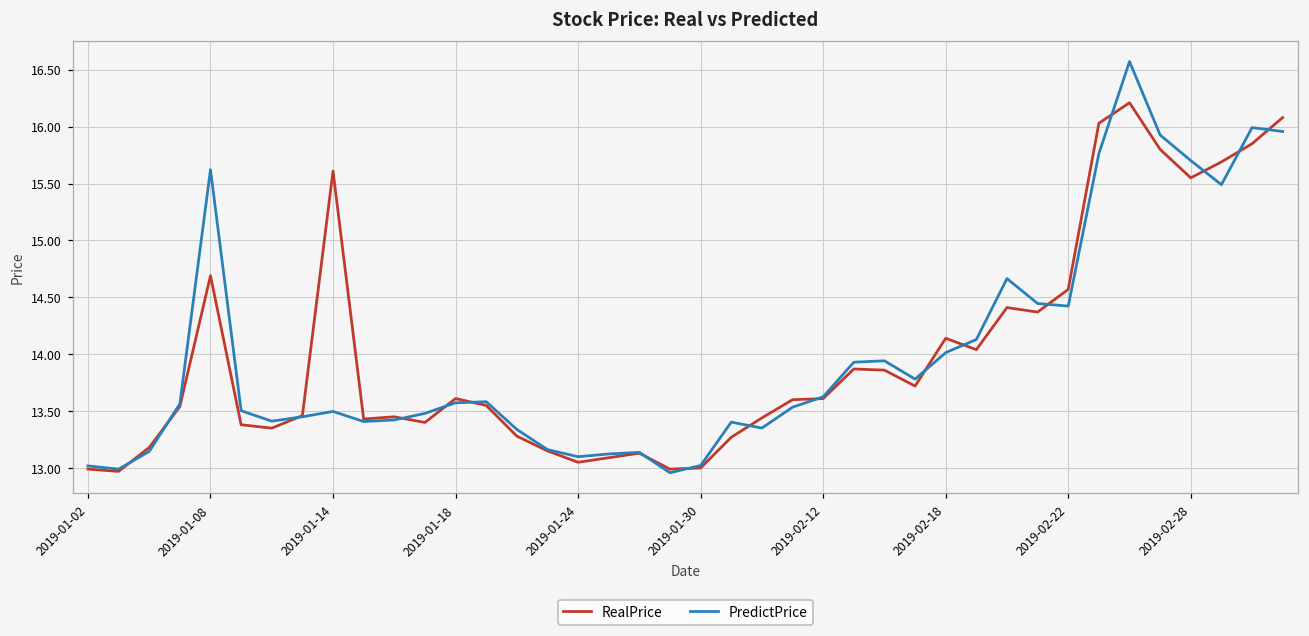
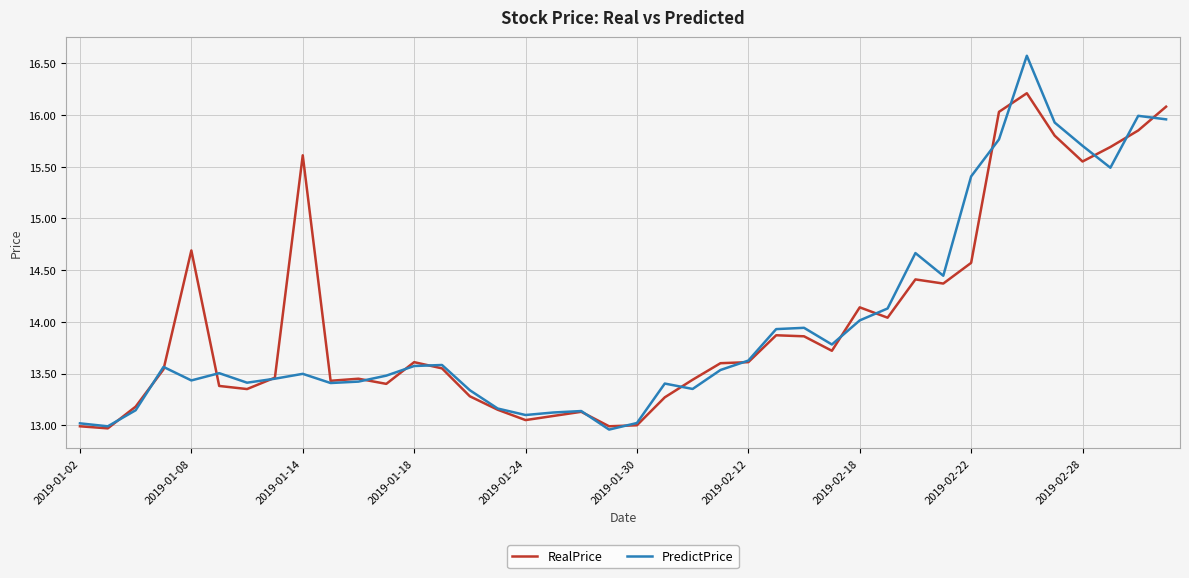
PredictPrice, 2019-01-08: 15.62 -> 13.43
PredictPrice, 2019-02-22: 14.42 -> 15.41
